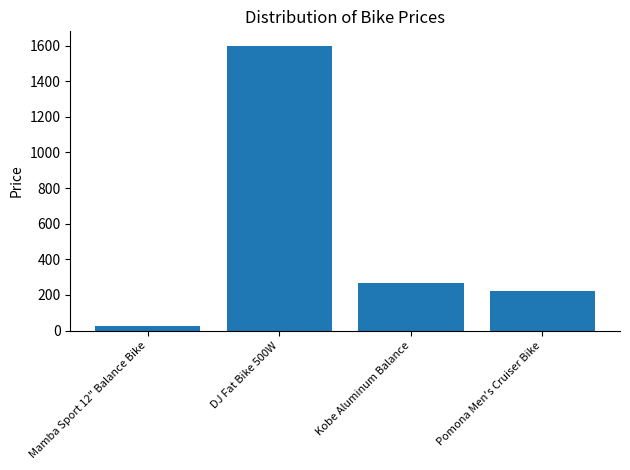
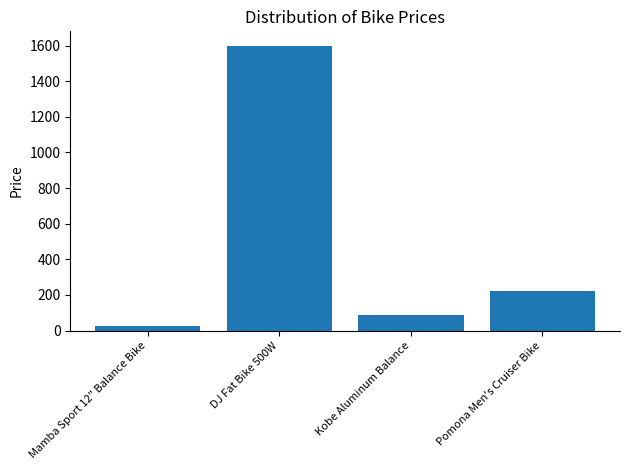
Kobe Aluminum Balance: 270 -> 90
